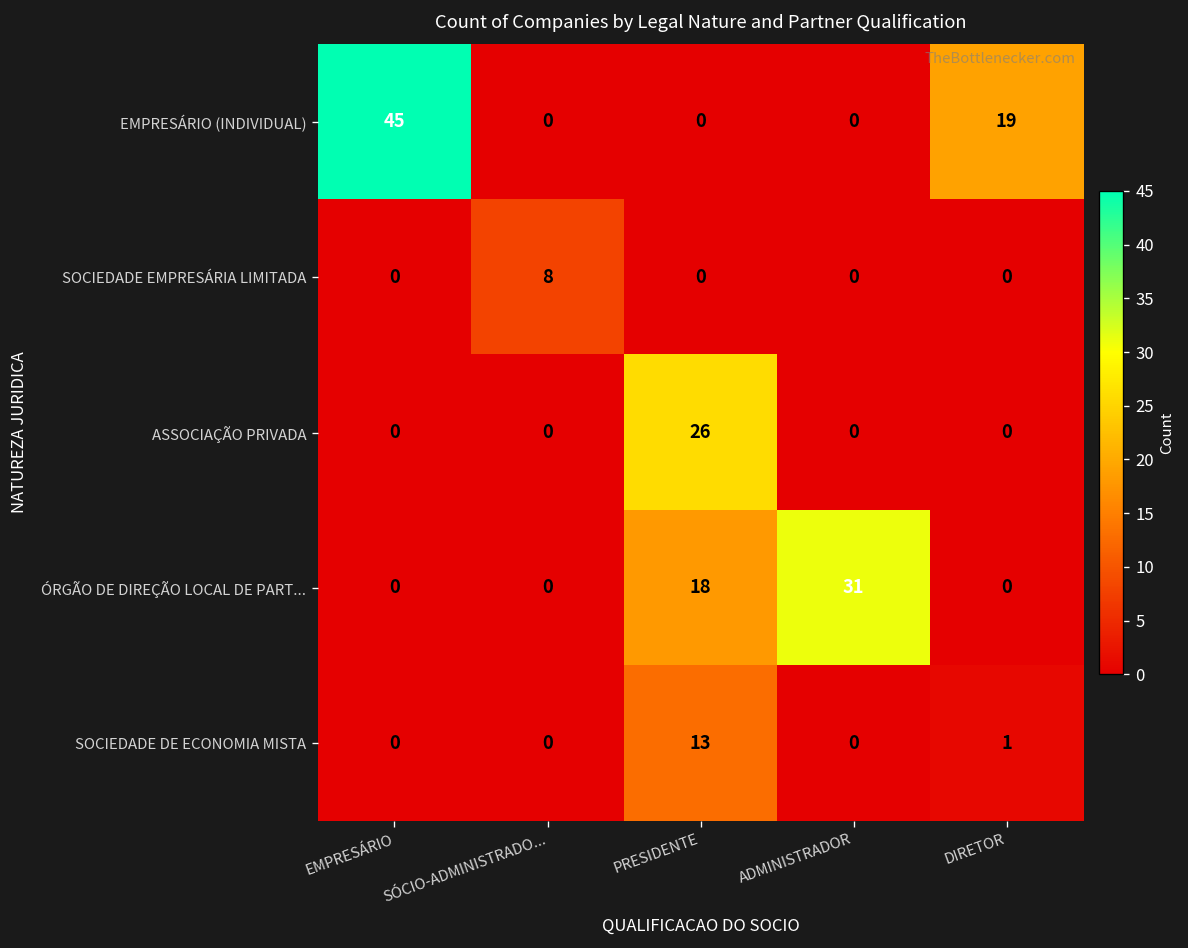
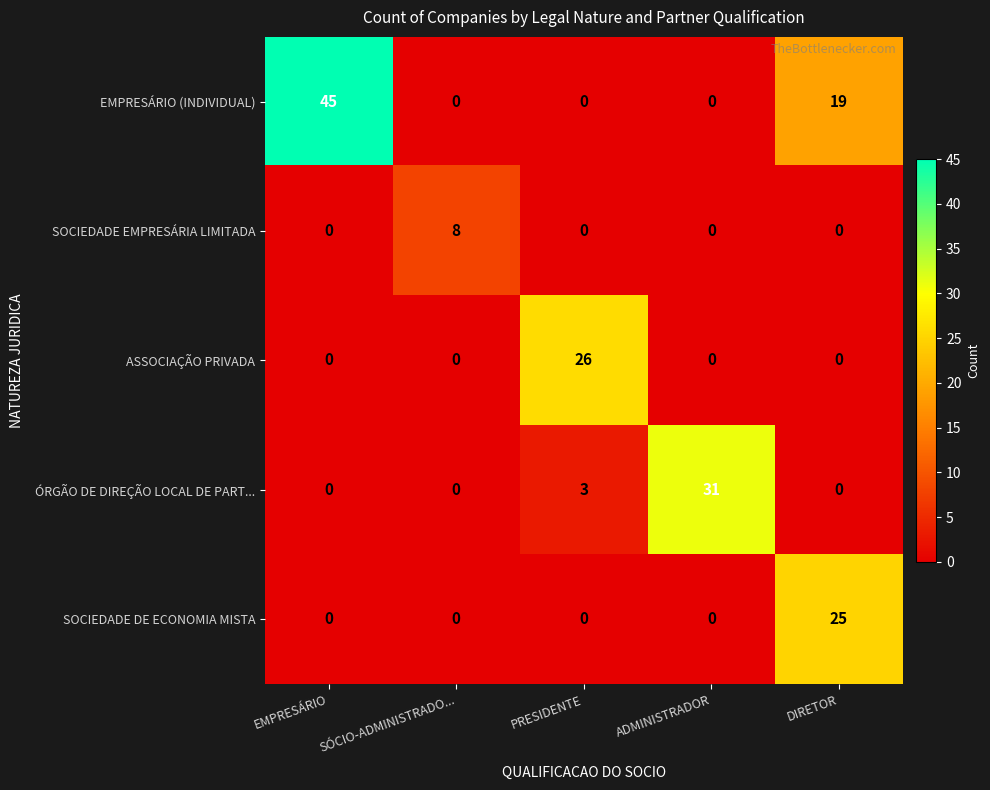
ÓRGÃO DE DIREÇÃO LOCAL DE PART..., PRESIDENTE: 18 -> 3
SOCIEDADE DE ECONOMIA MISTA, PRESIDENTE: 13 -> 0
SOCIEDADE DE ECONOMIA MISTA, DIRETOR: 1 -> 25
